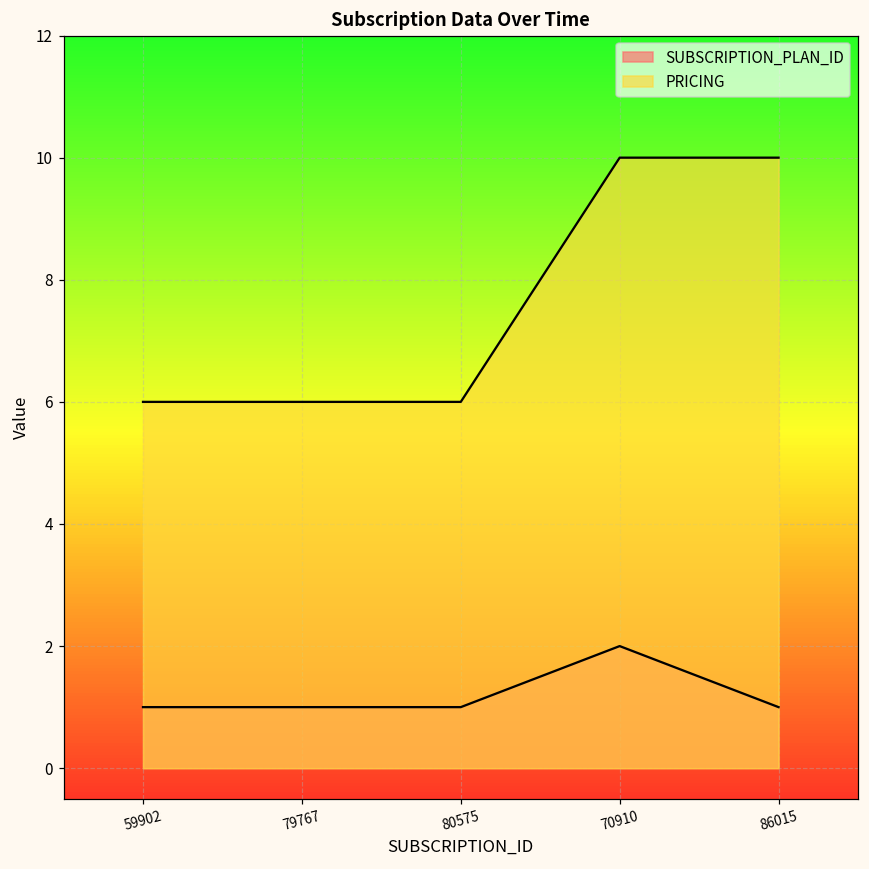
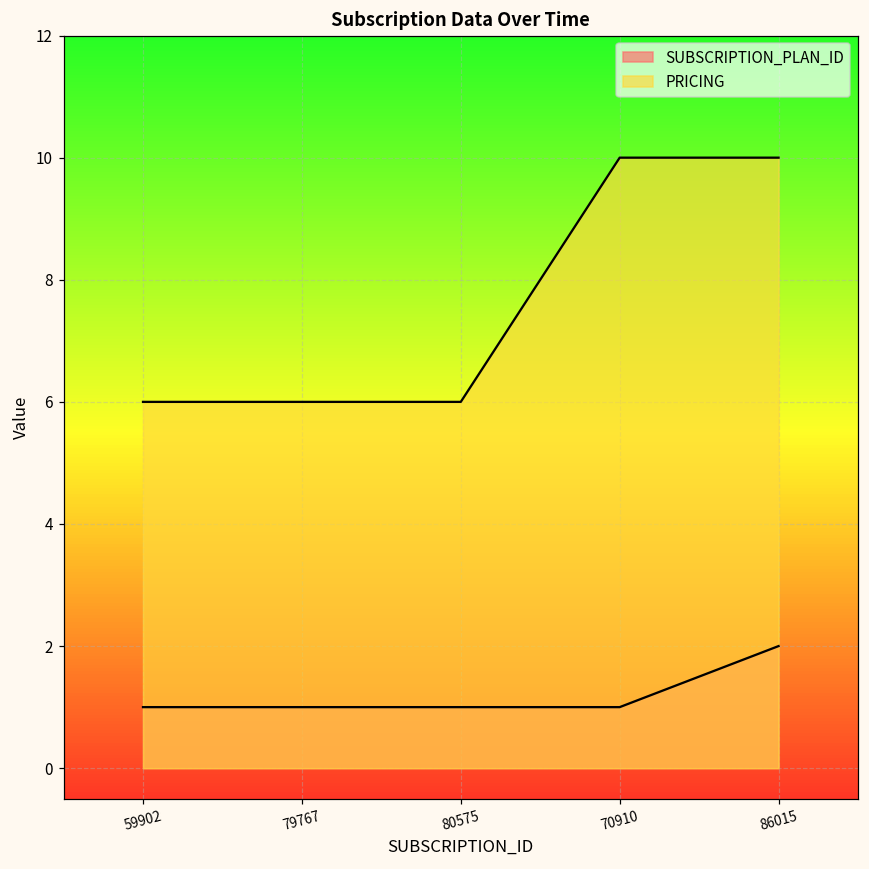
SUBSCRIPTION_PLAN_ID, 70910: 2 -> 1
SUBSCRIPTION_PLAN_ID, 86015: 1 -> 2
